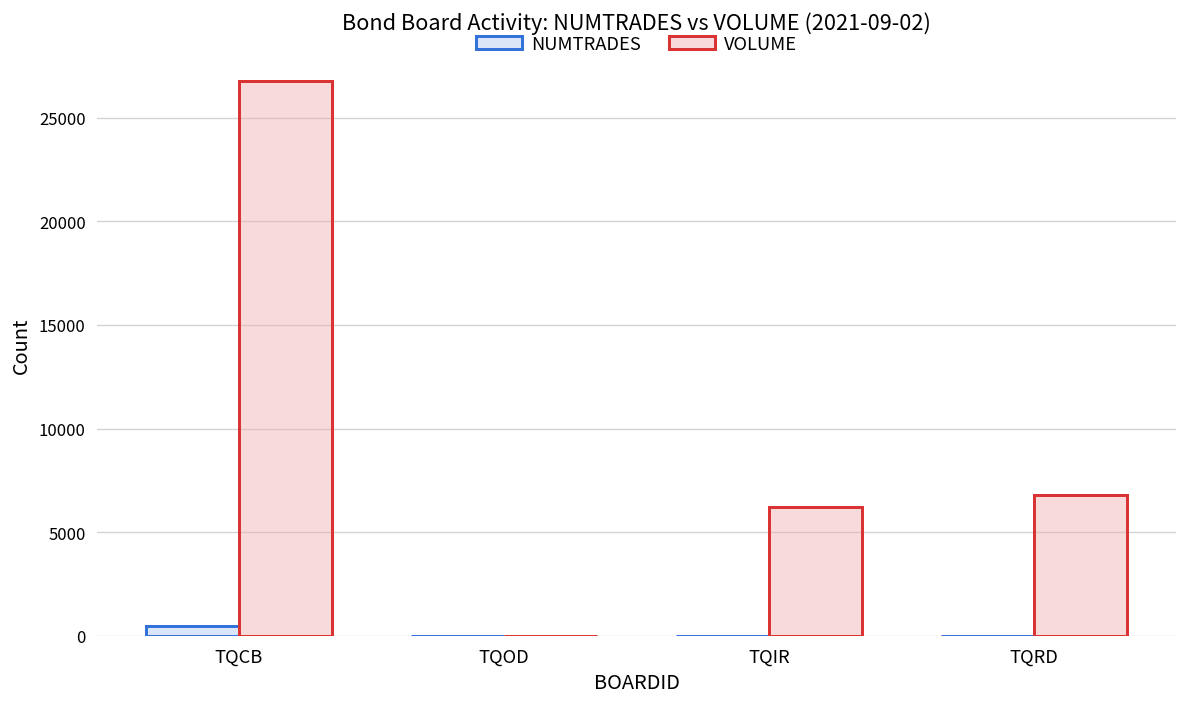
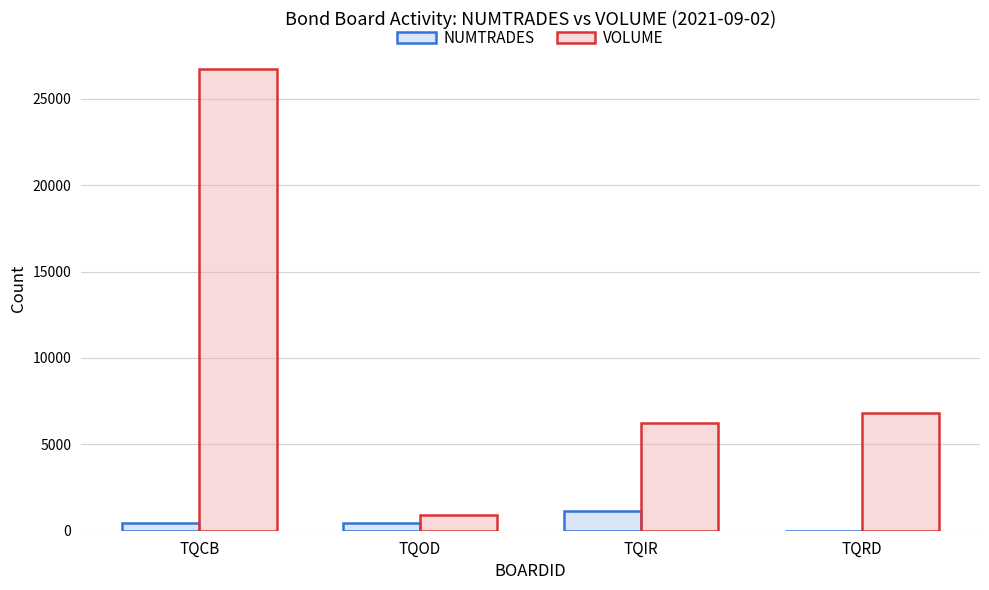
NUMTRADES, TQOD: 0 -> 500
VOLUME, TQOD: 0 -> 900
NUMTRADES, TQIR: 0 -> 1200
